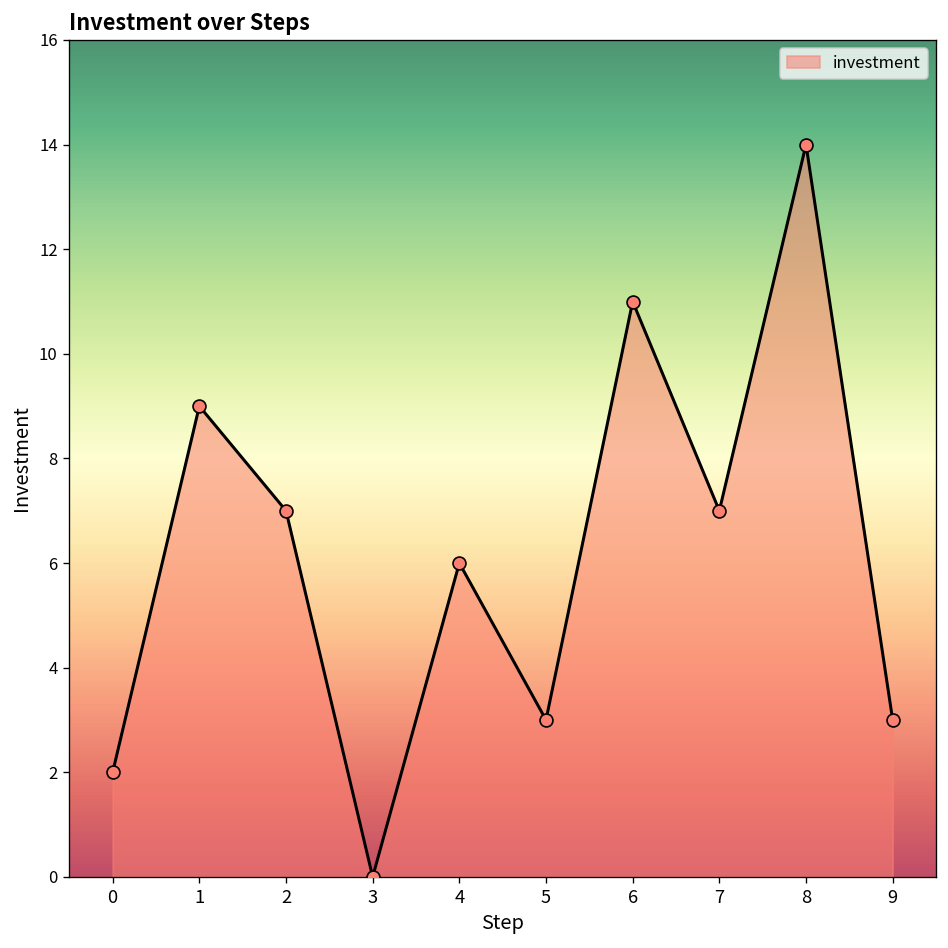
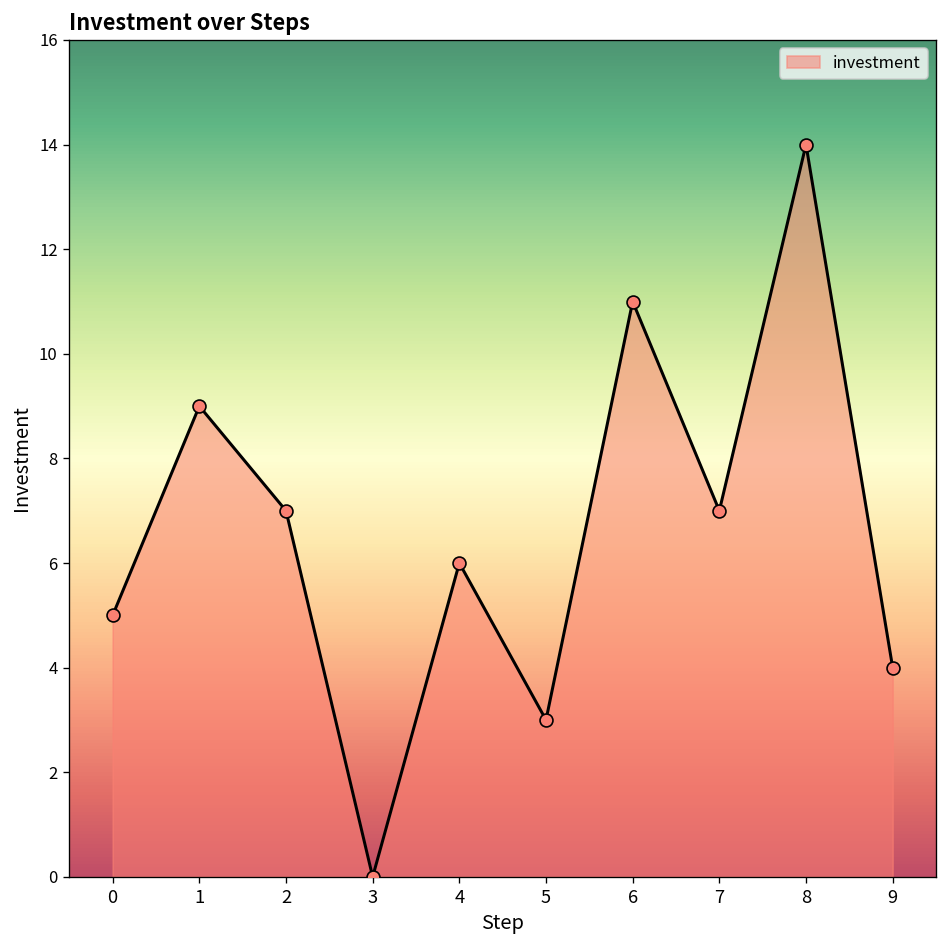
0: 2 -> 5
9: 3 -> 4
